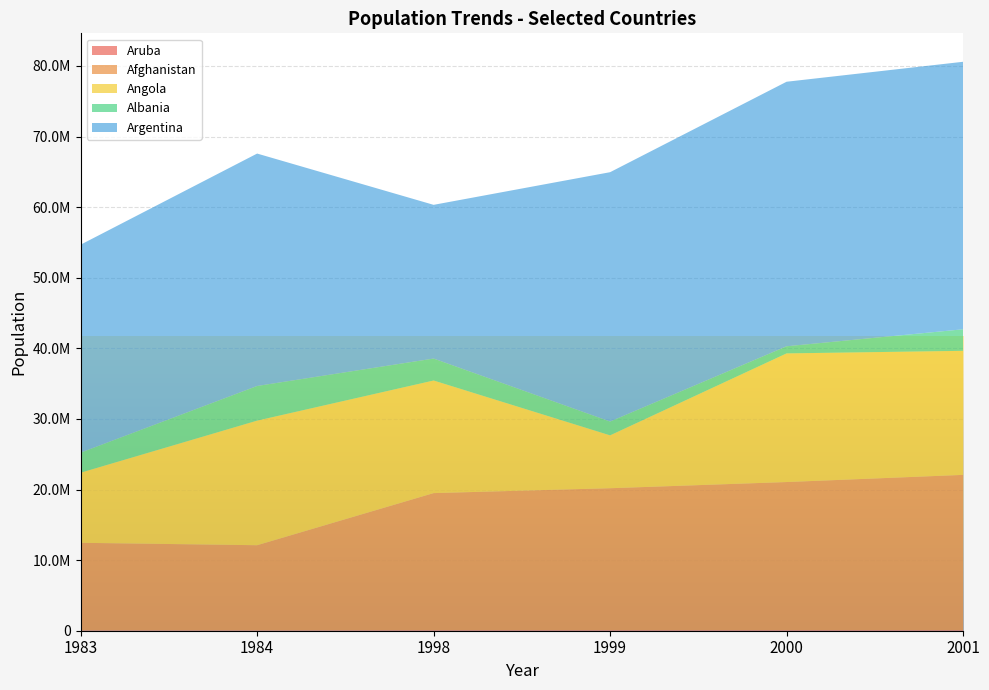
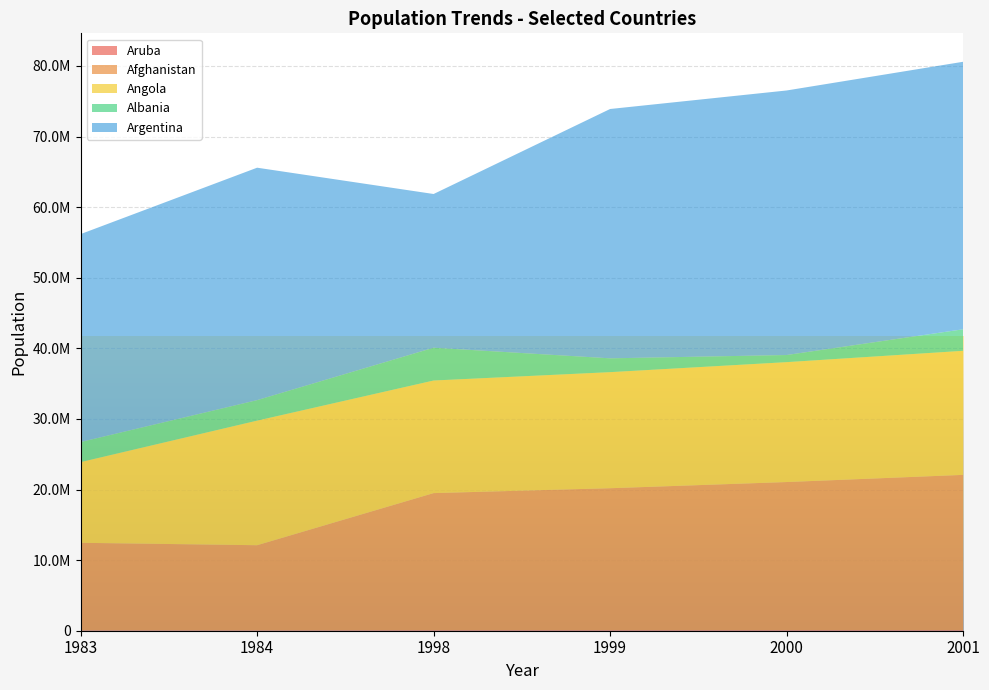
Angola, 1983: 10000000 -> 11000000
Albania, 1984: 5000000 -> 3000000
Albania, 1998: 3000000 -> 5000000
Angola, 1999: 7000000 -> 16000000
Angola, 2000: 18000000 -> 17000000
